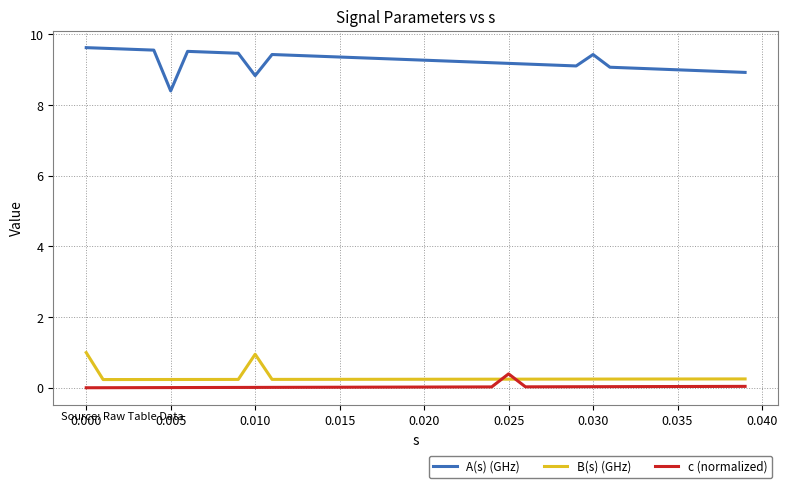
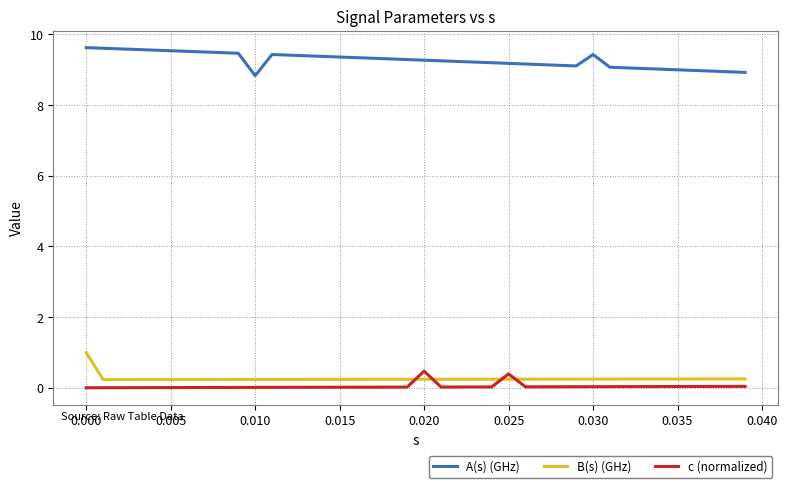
A(s) (GHz), 0.005: 8.4 -> 9.5
B(s) (GHz), 0.010: 0.9 -> 0.2
c (normalized), 0.020: 0.0 -> 0.5
